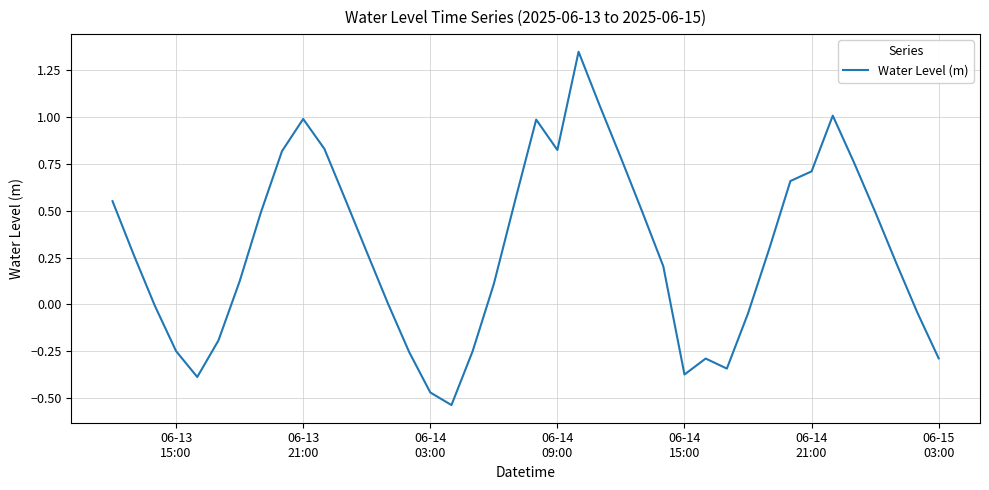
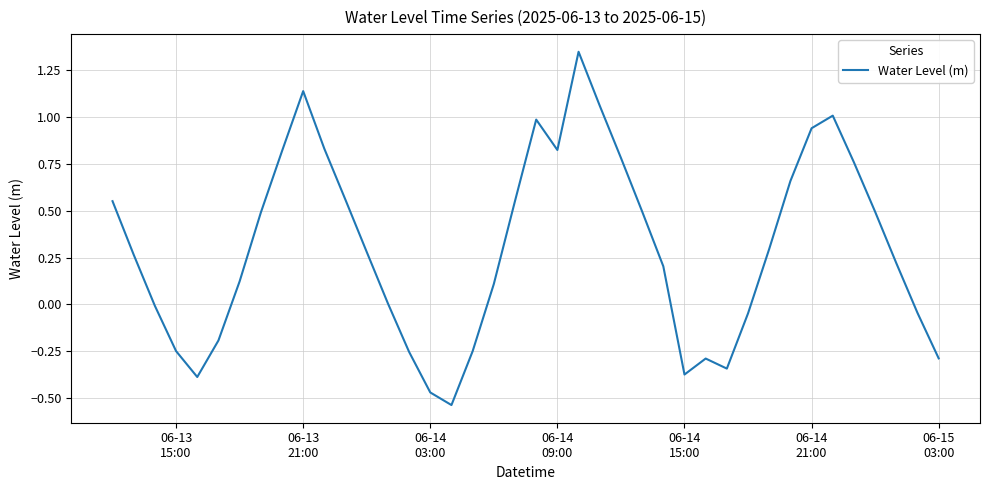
06-13 21:00: 0.99 -> 1.14
06-14 21:00: 0.71 -> 0.94
